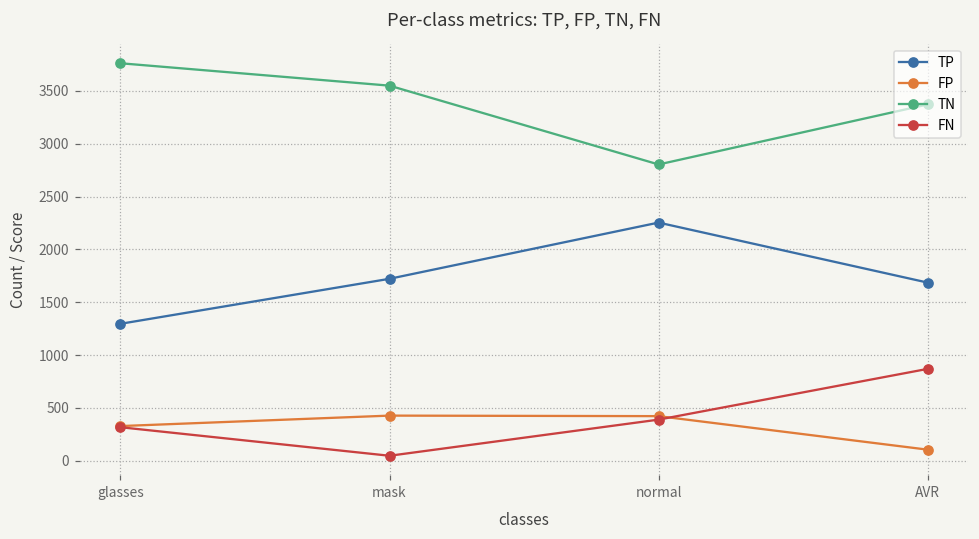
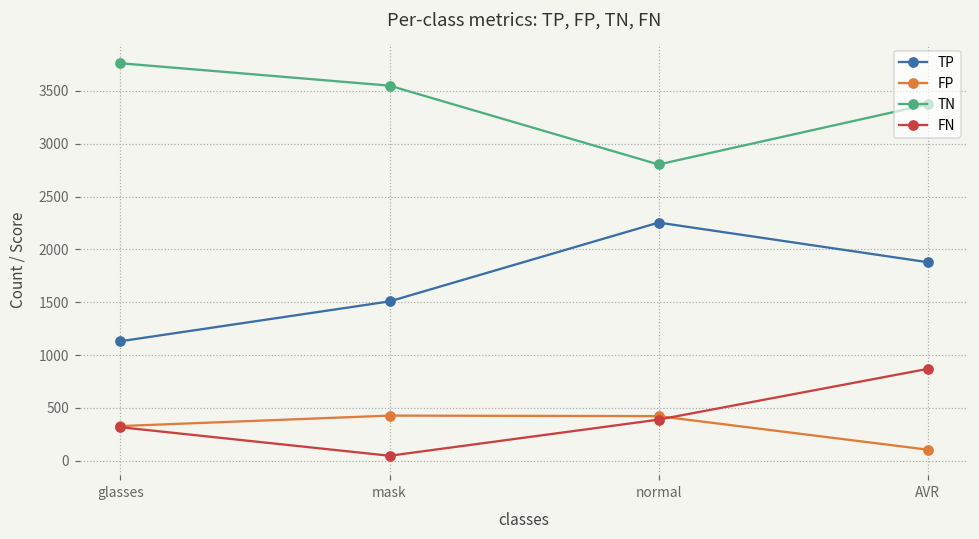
TP, glasses: 1300 -> 1100
TP, mask: 1700 -> 1500
TP, AVR: 1700 -> 1900
